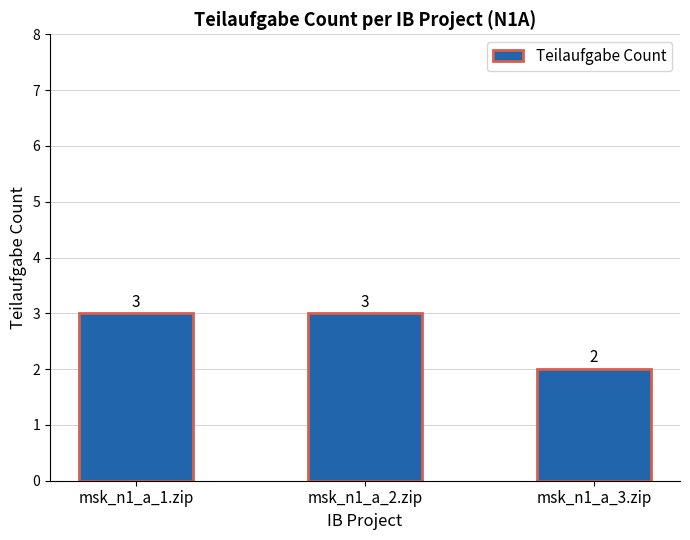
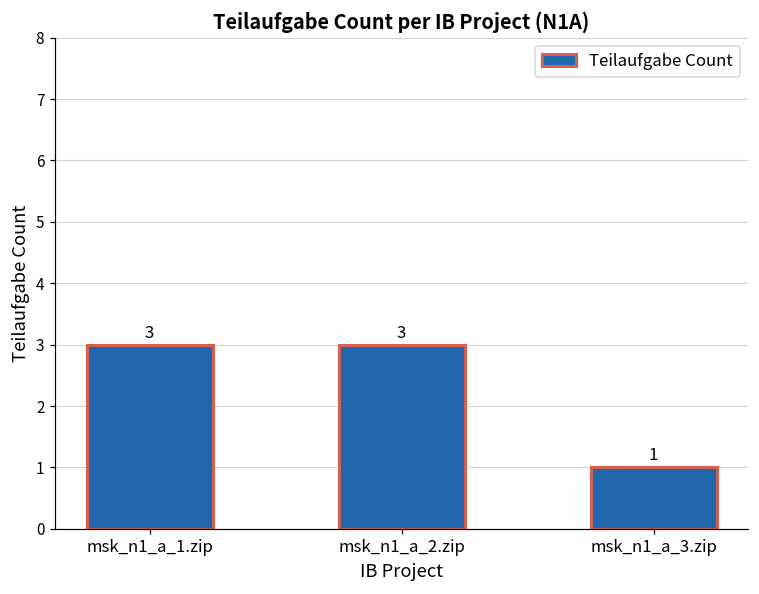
msk_n1_a_3.zip: 2 -> 1
